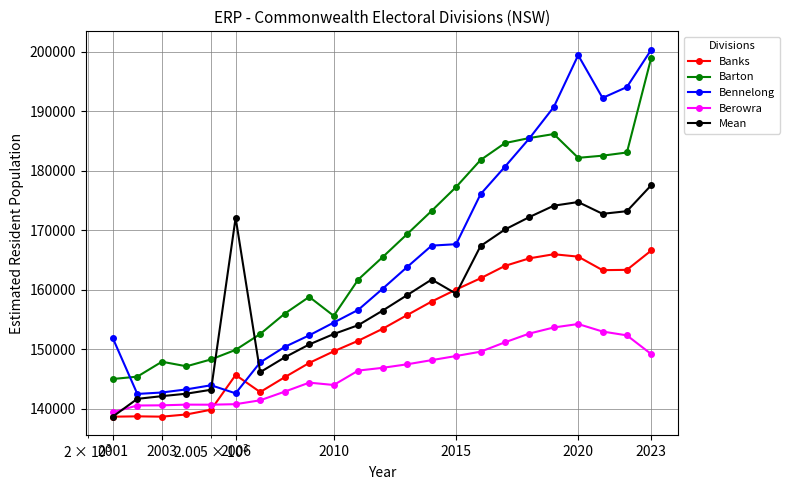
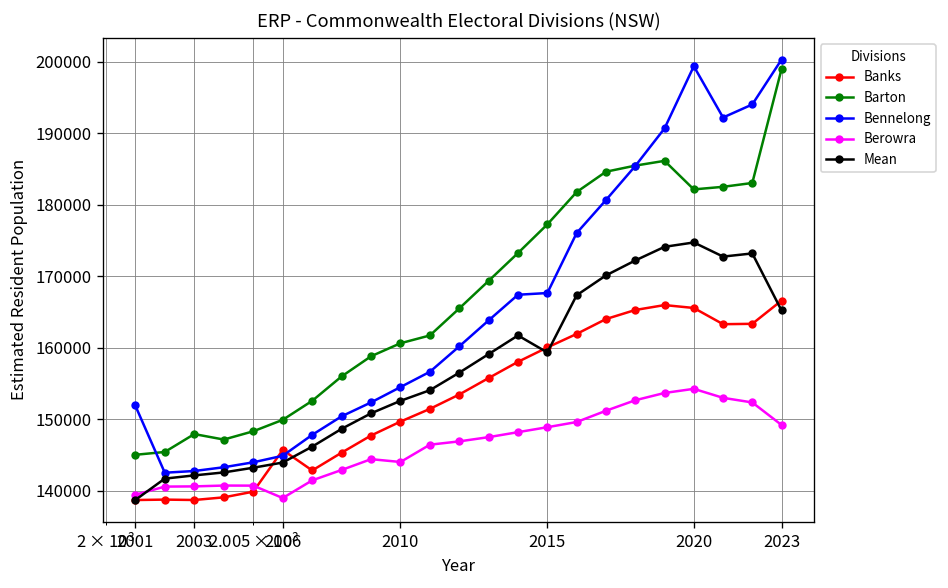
Bennelong, 2006: 143000 -> 145000
Berowra, 2006: 141000 -> 139000
Mean, 2006: 172000 -> 144000
Barton, 2010: 156000 -> 161000
Mean, 2023: 178000 -> 165000
